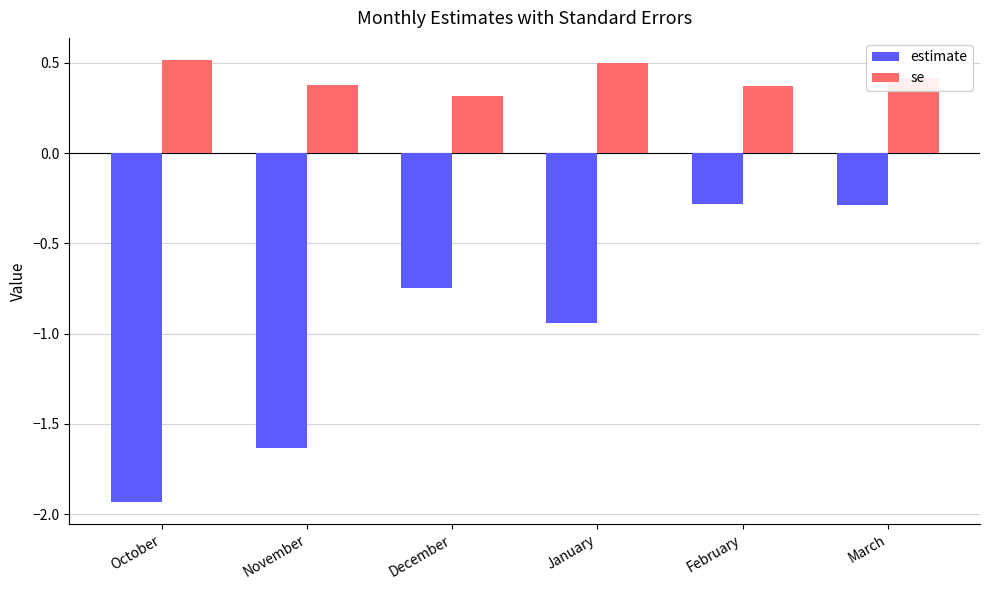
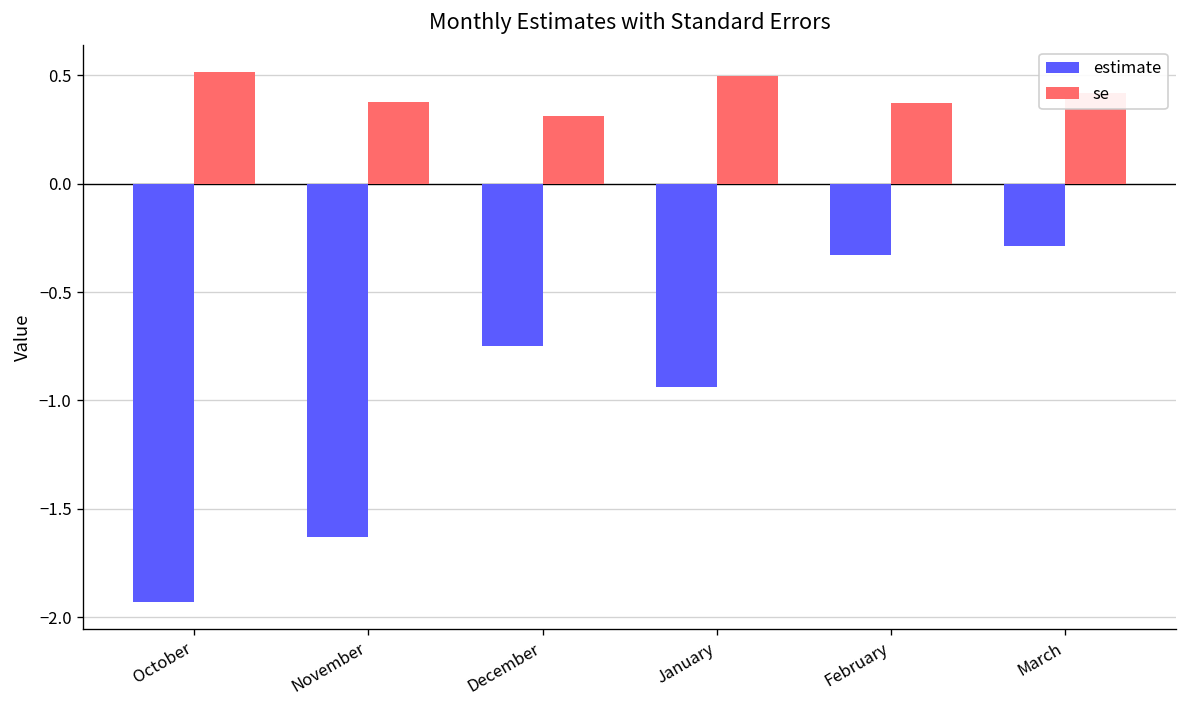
estimate, February: -0.28 -> -0.33
